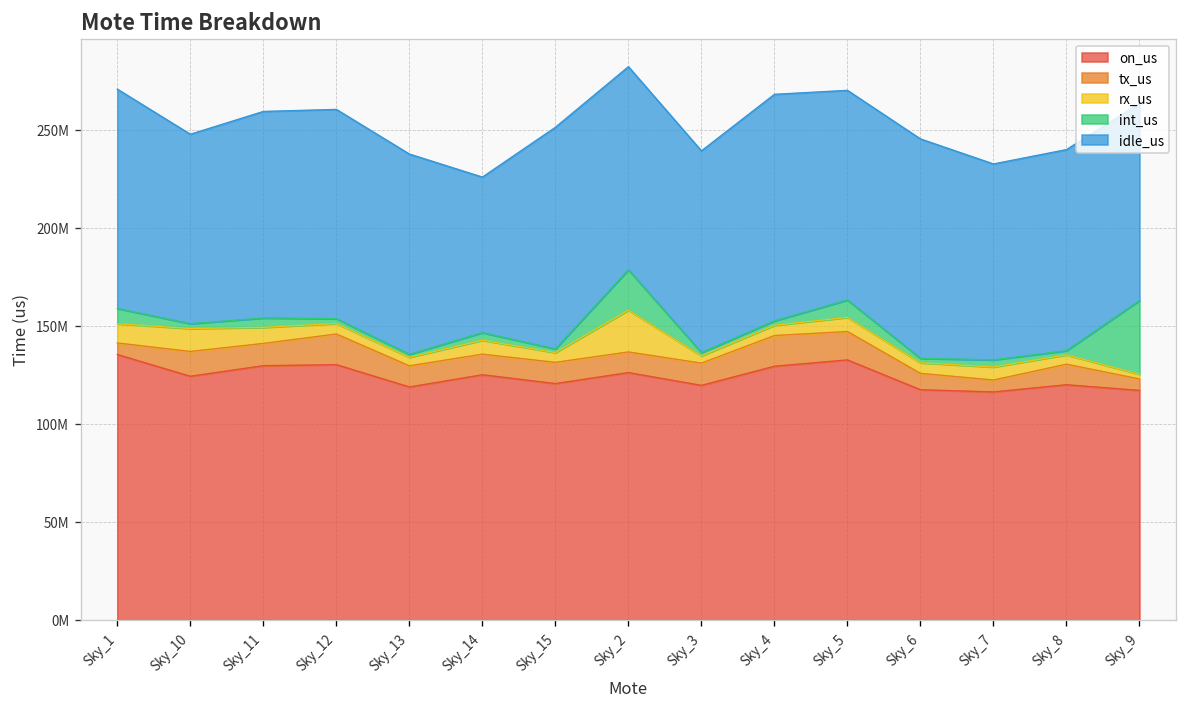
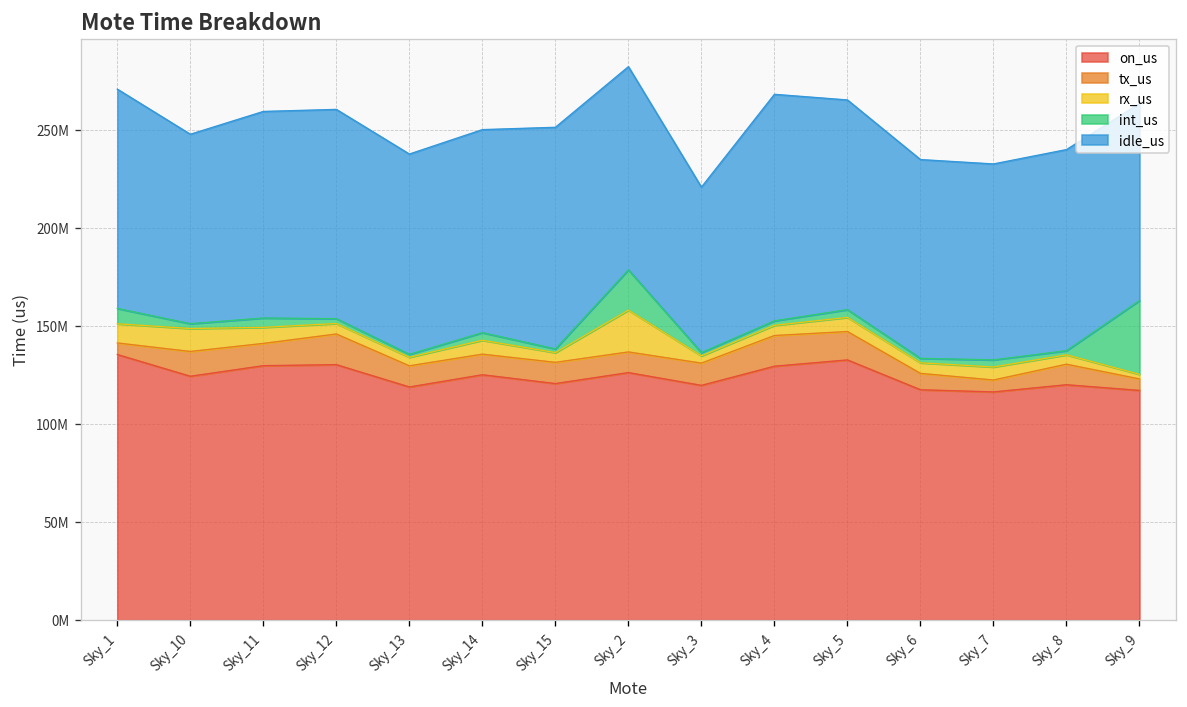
idle_us, Sky_14: 79000000 -> 104000000
idle_us, Sky_3: 103000000 -> 84000000
int_us, Sky_5: 9000000 -> 4000000
idle_us, Sky_6: 112000000 -> 101000000
